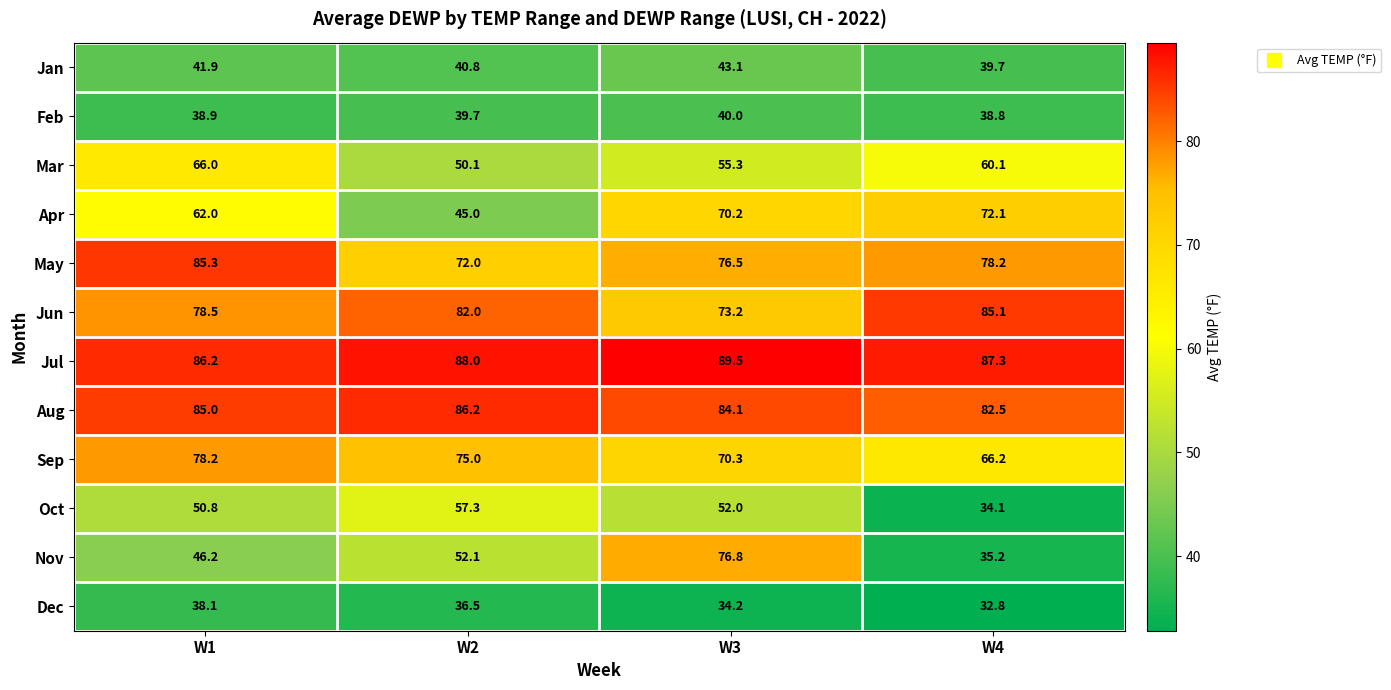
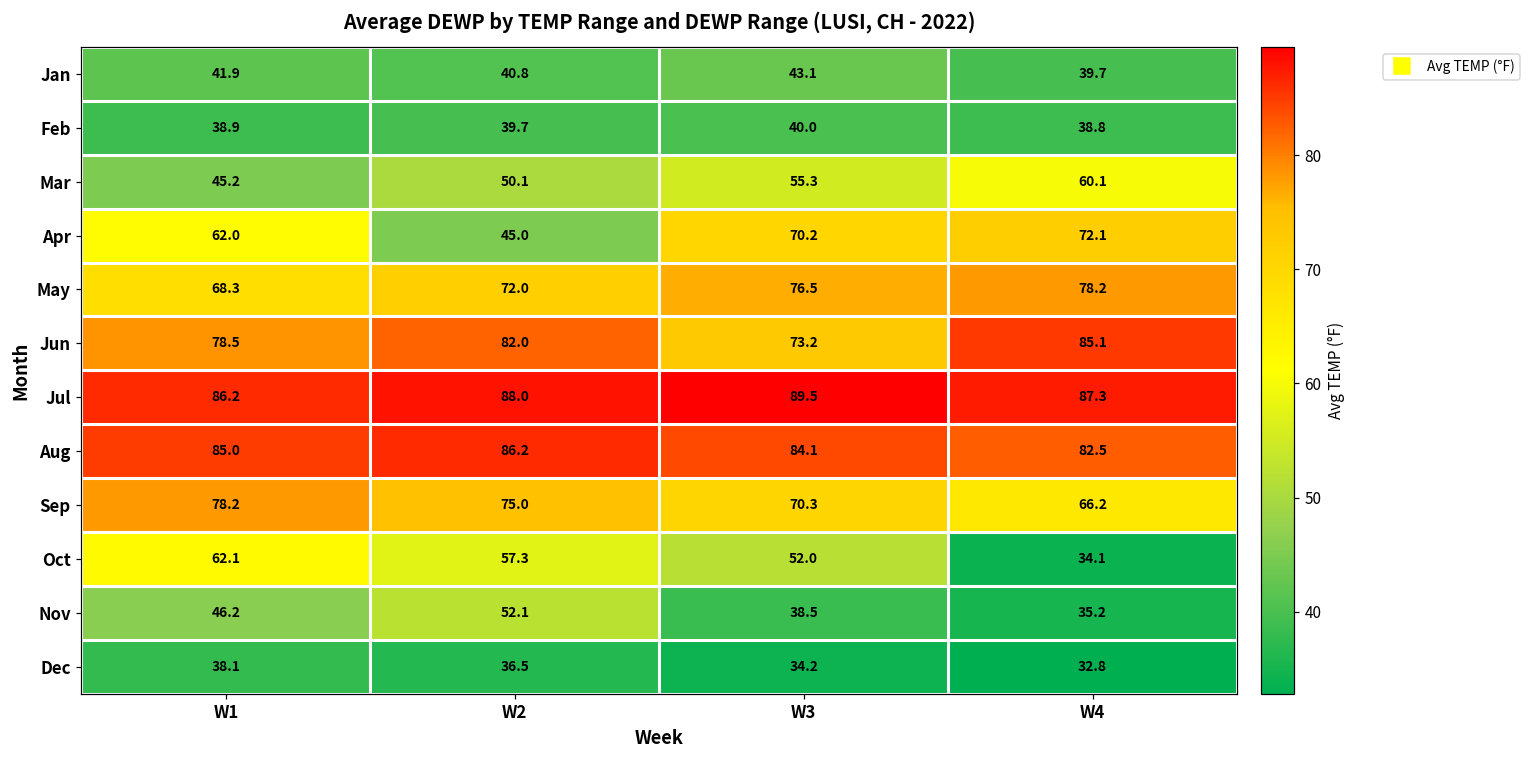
Mar, W1: 66.0 -> 45.2
May, W1: 85.3 -> 68.3
Oct, W1: 50.8 -> 62.1
Nov, W3: 76.8 -> 38.5
